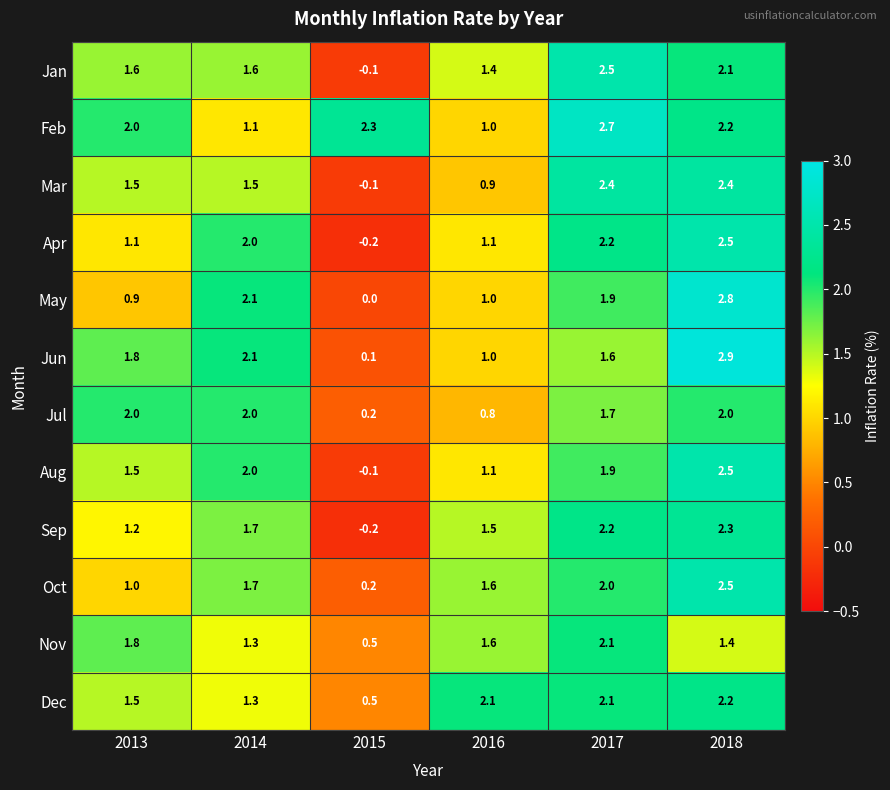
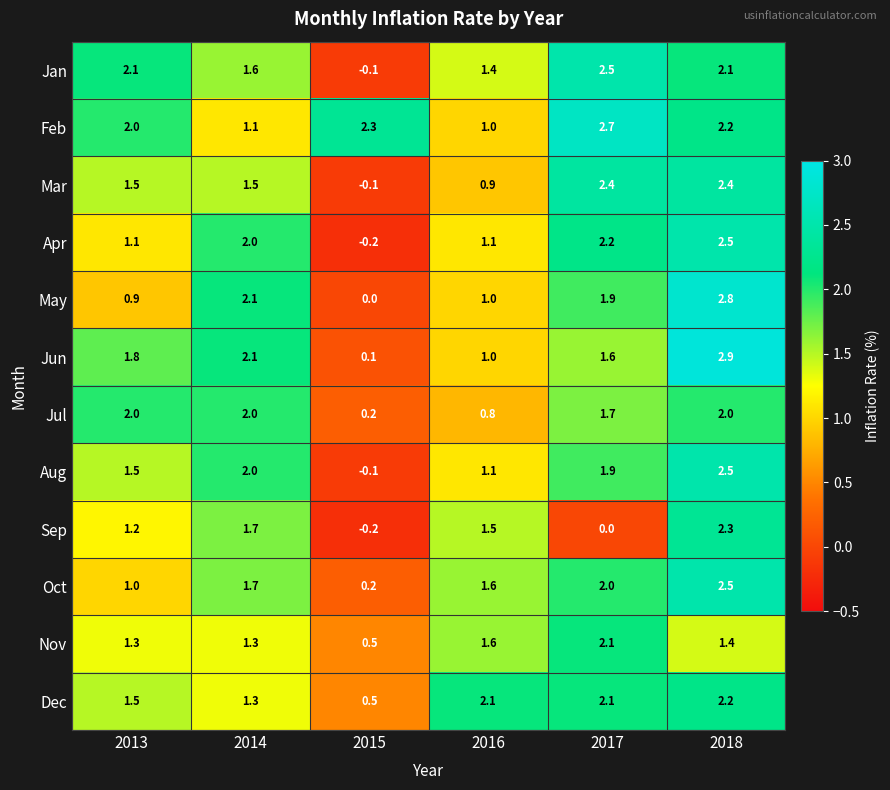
Jan, 2013: 1.6 -> 2.1
Sep, 2017: 2.2 -> 0.0
Nov, 2013: 1.8 -> 1.3
